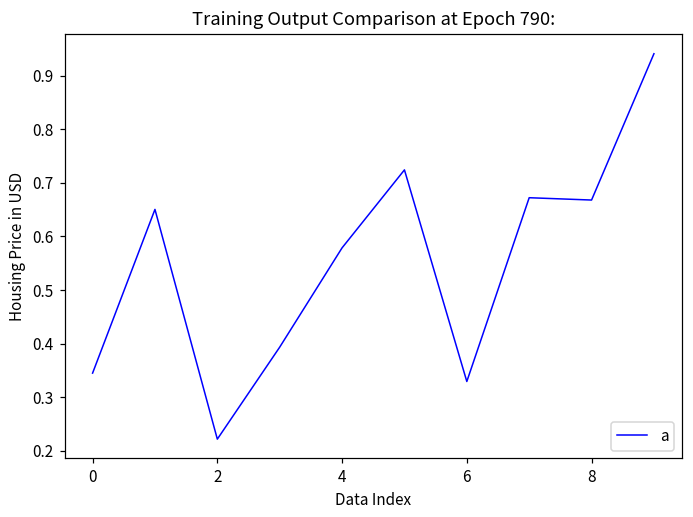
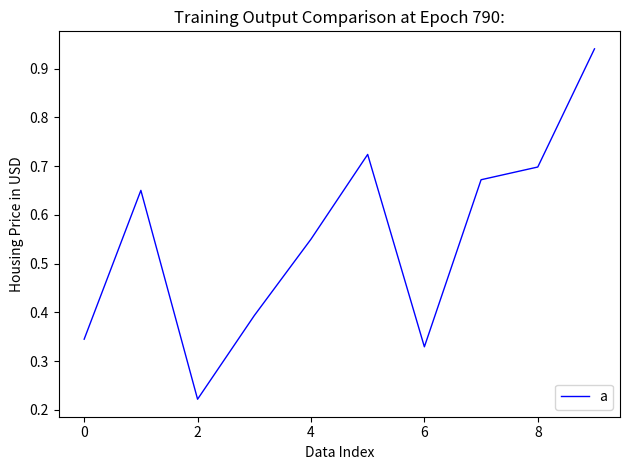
4: 0.58 -> 0.55
8: 0.67 -> 0.70
